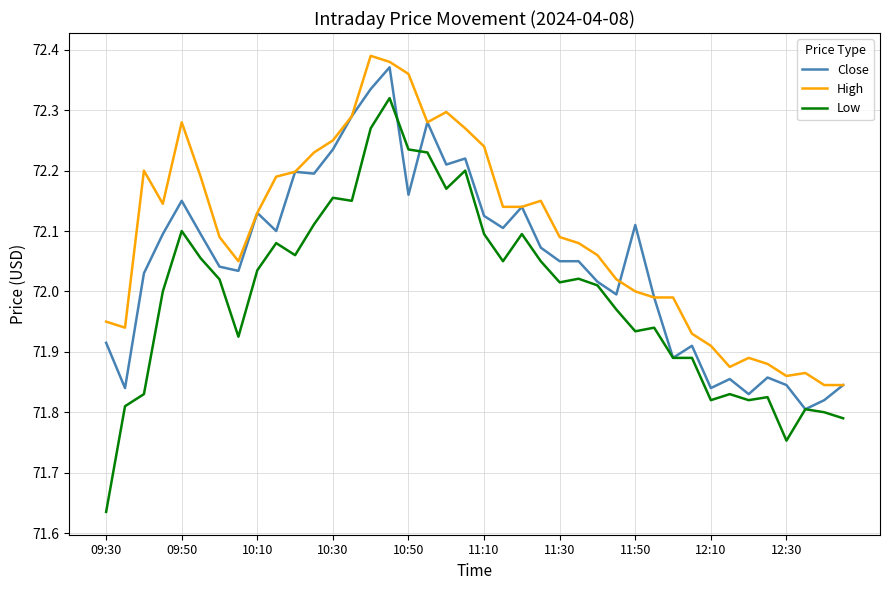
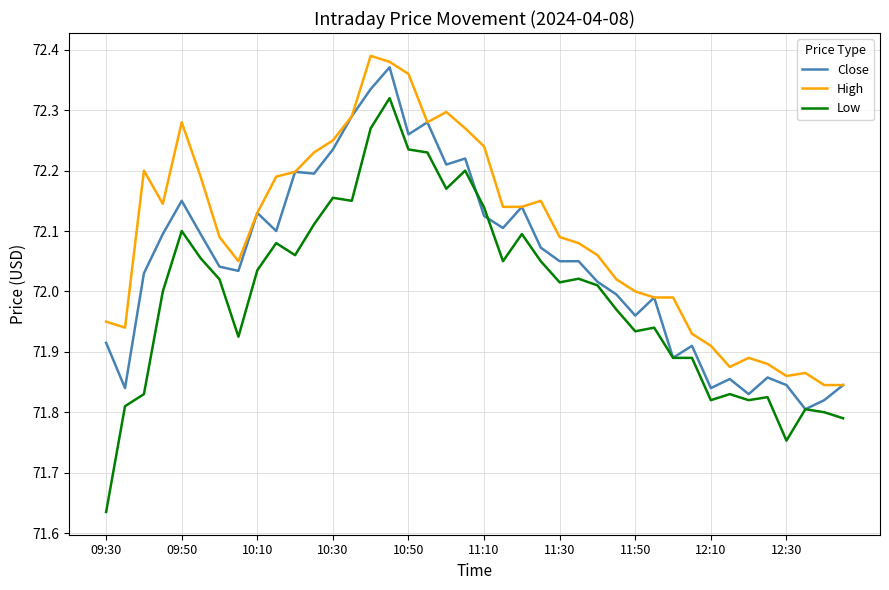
Close, 10:50: 72.16 -> 72.26
Low, 11:10: 72.10 -> 72.14
Close, 11:50: 72.11 -> 71.96
